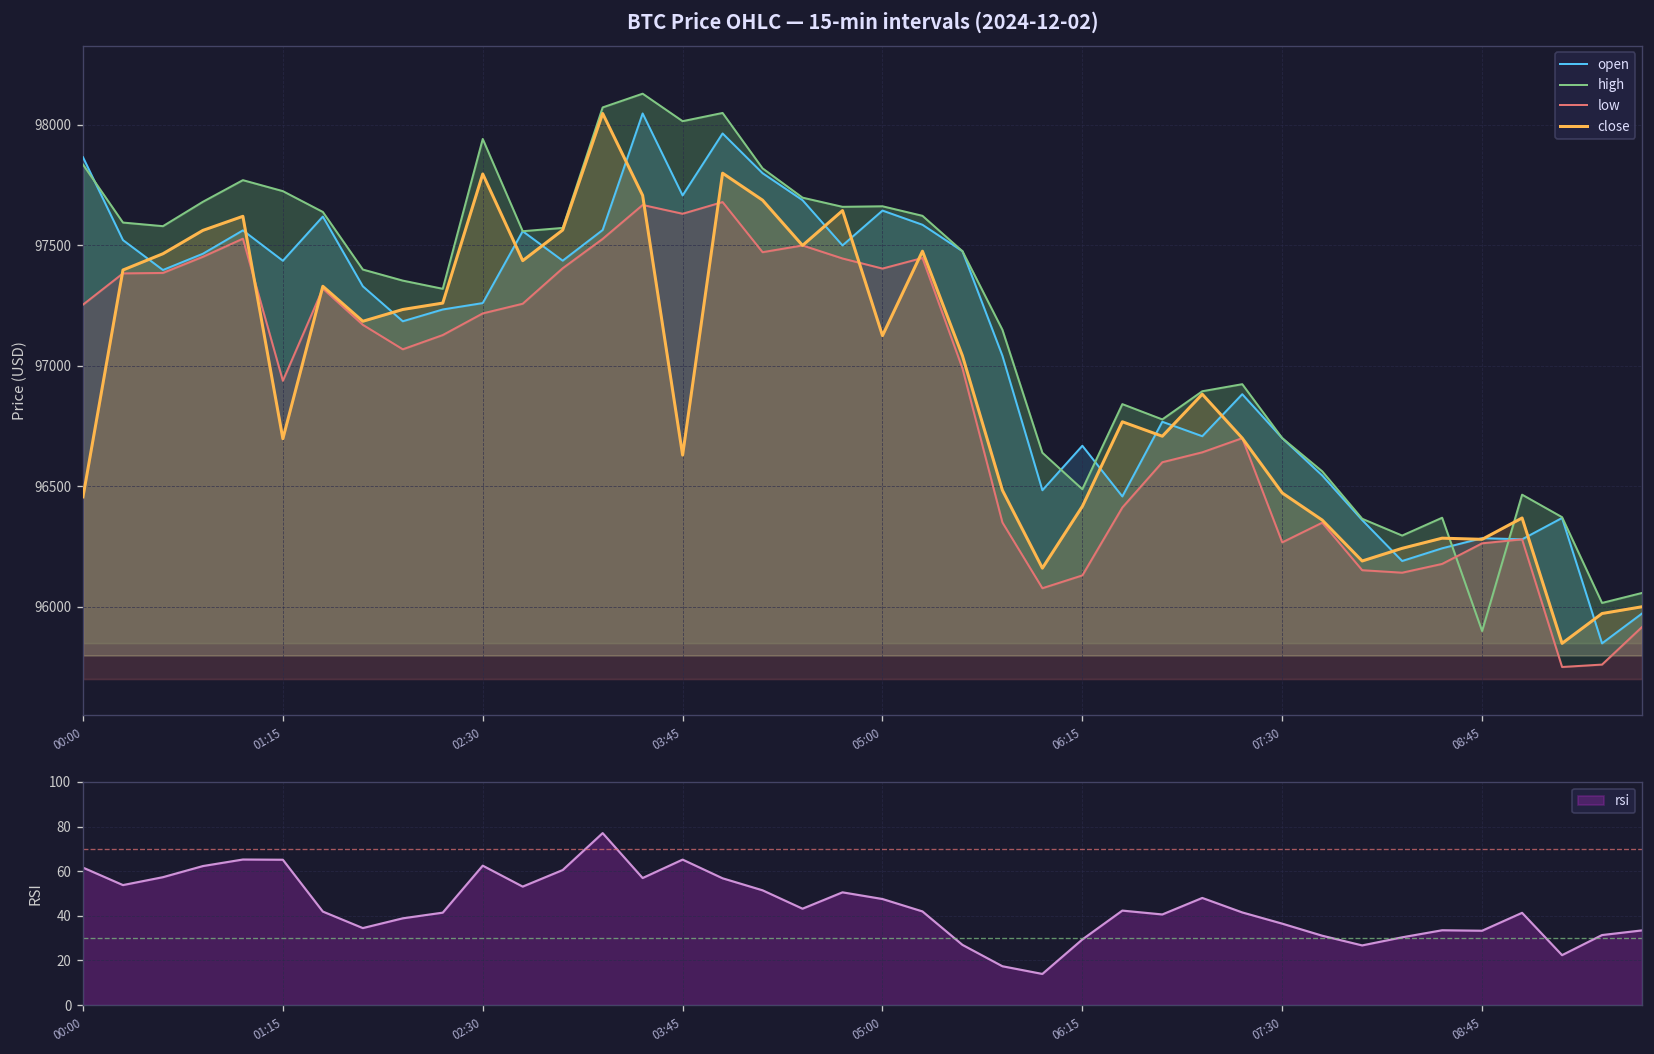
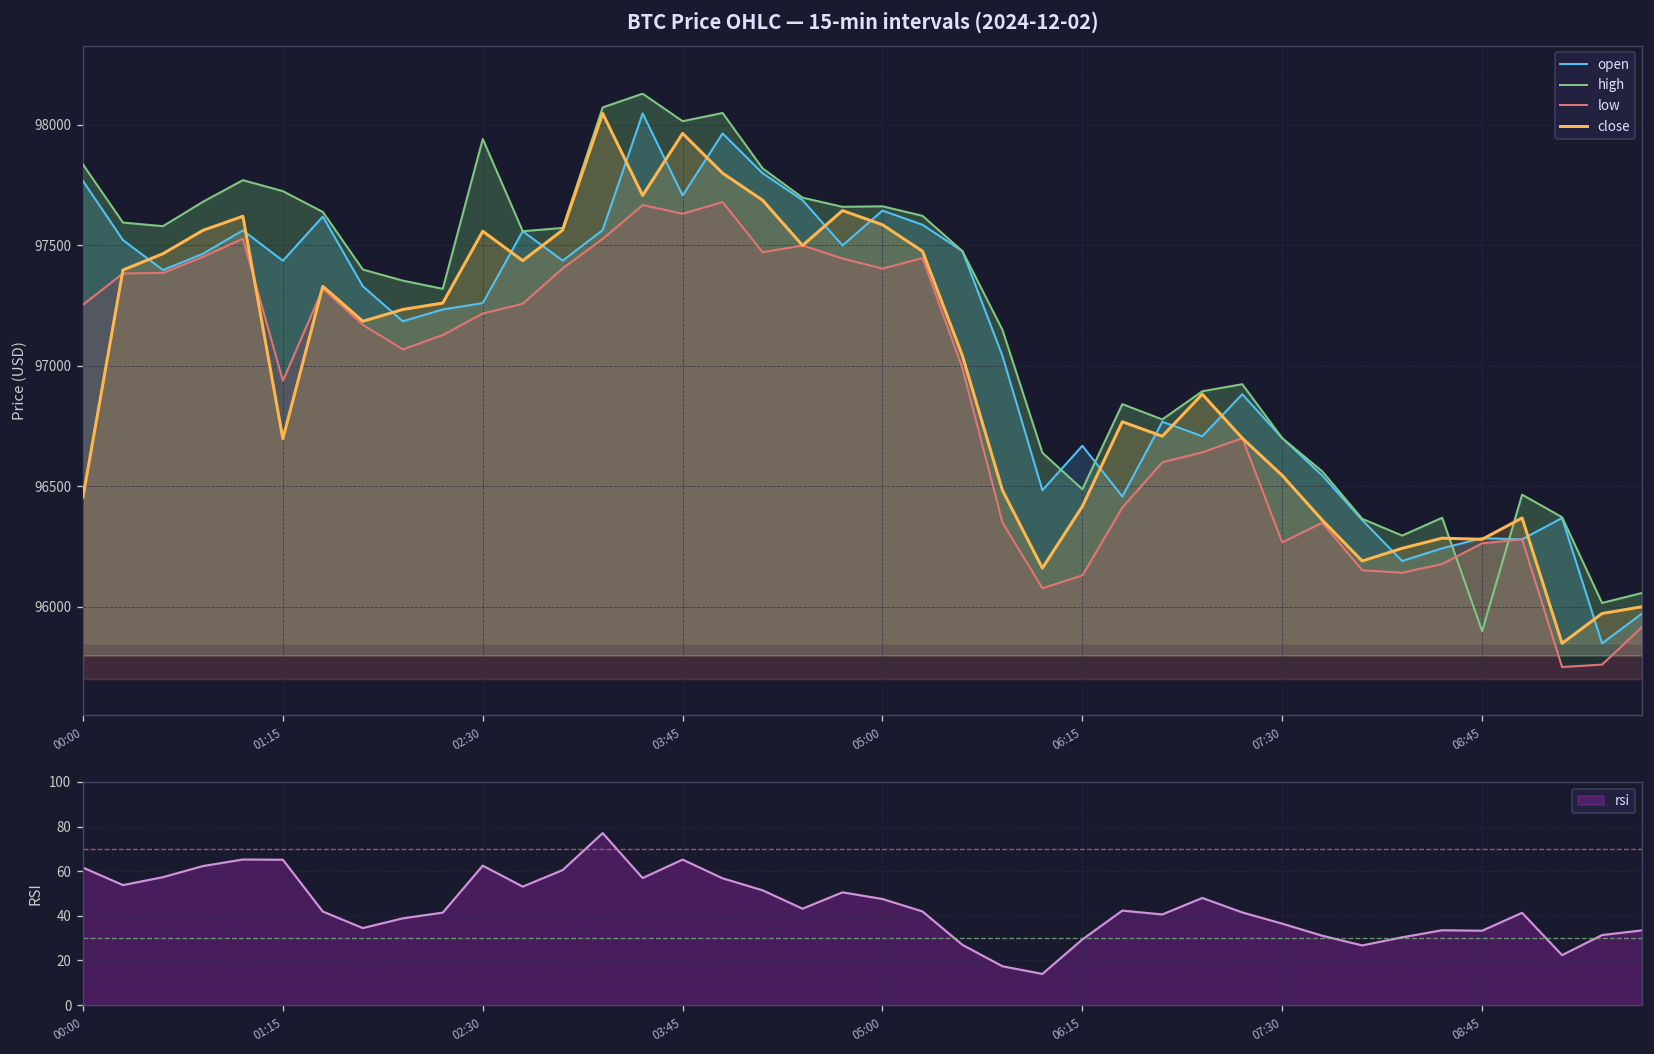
BTC Price OHLC — 15-min intervals (2024-12-02), open, 00:00: 97870 -> 97770
BTC Price OHLC — 15-min intervals (2024-12-02), close, 02:30: 97800 -> 97560
BTC Price OHLC — 15-min intervals (2024-12-02), close, 03:45: 96630 -> 97960
BTC Price OHLC — 15-min intervals (2024-12-02), close, 05:00: 97130 -> 97590
BTC Price OHLC — 15-min intervals (2024-12-02), close, 07:30: 96470 -> 96550
